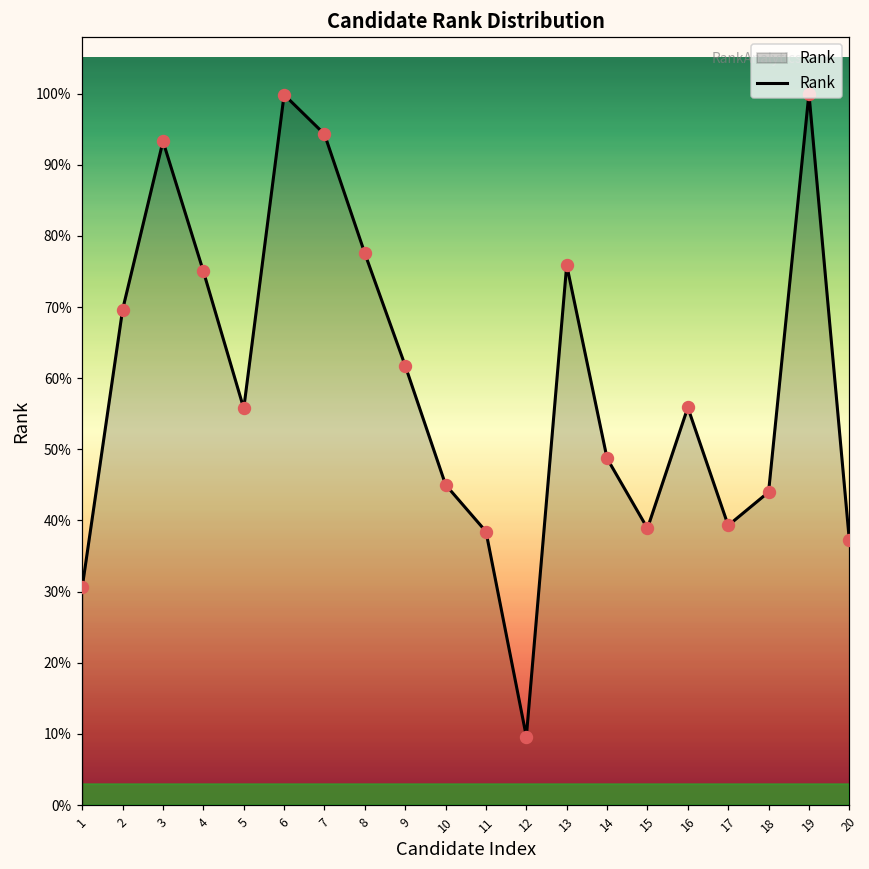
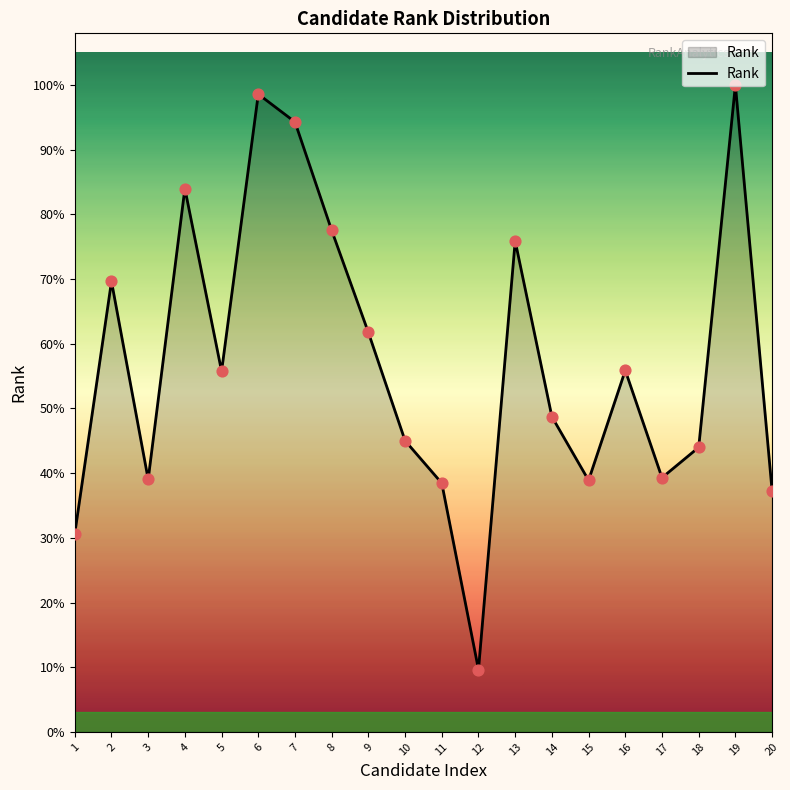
3: 93% -> 39%
4: 75% -> 84%
6: 100% -> 99%
